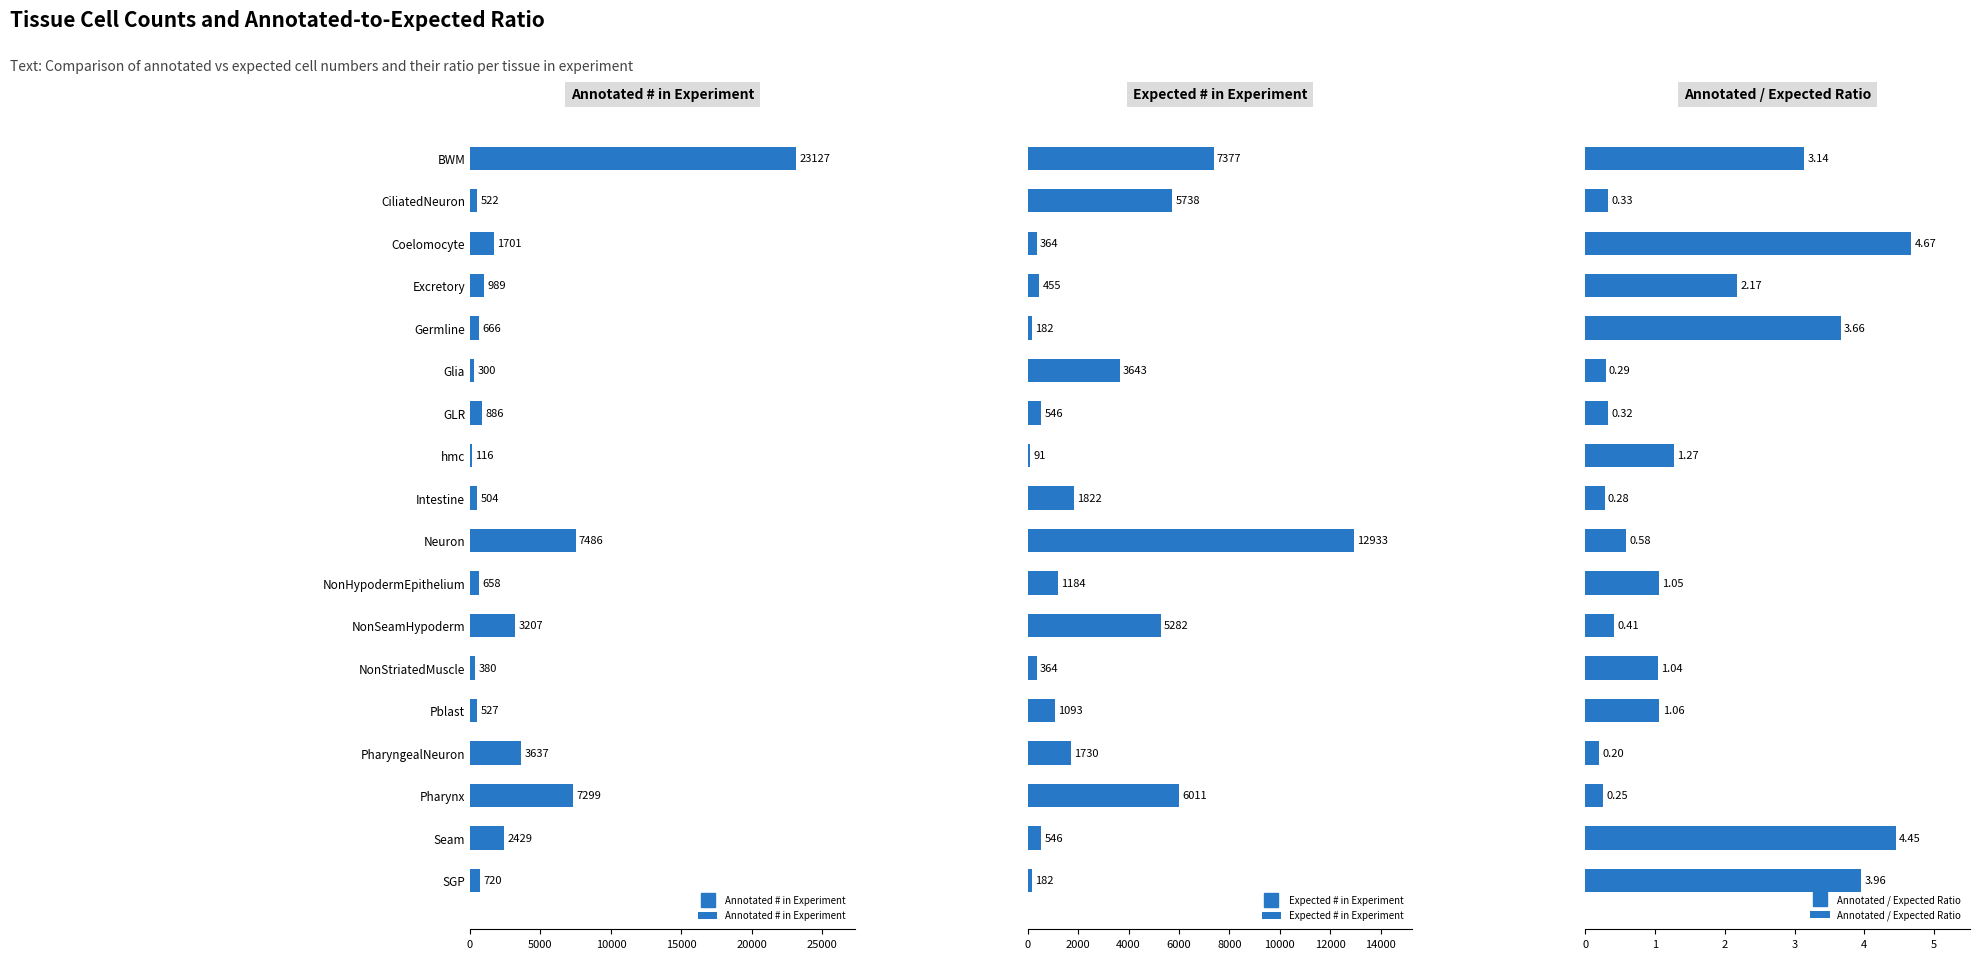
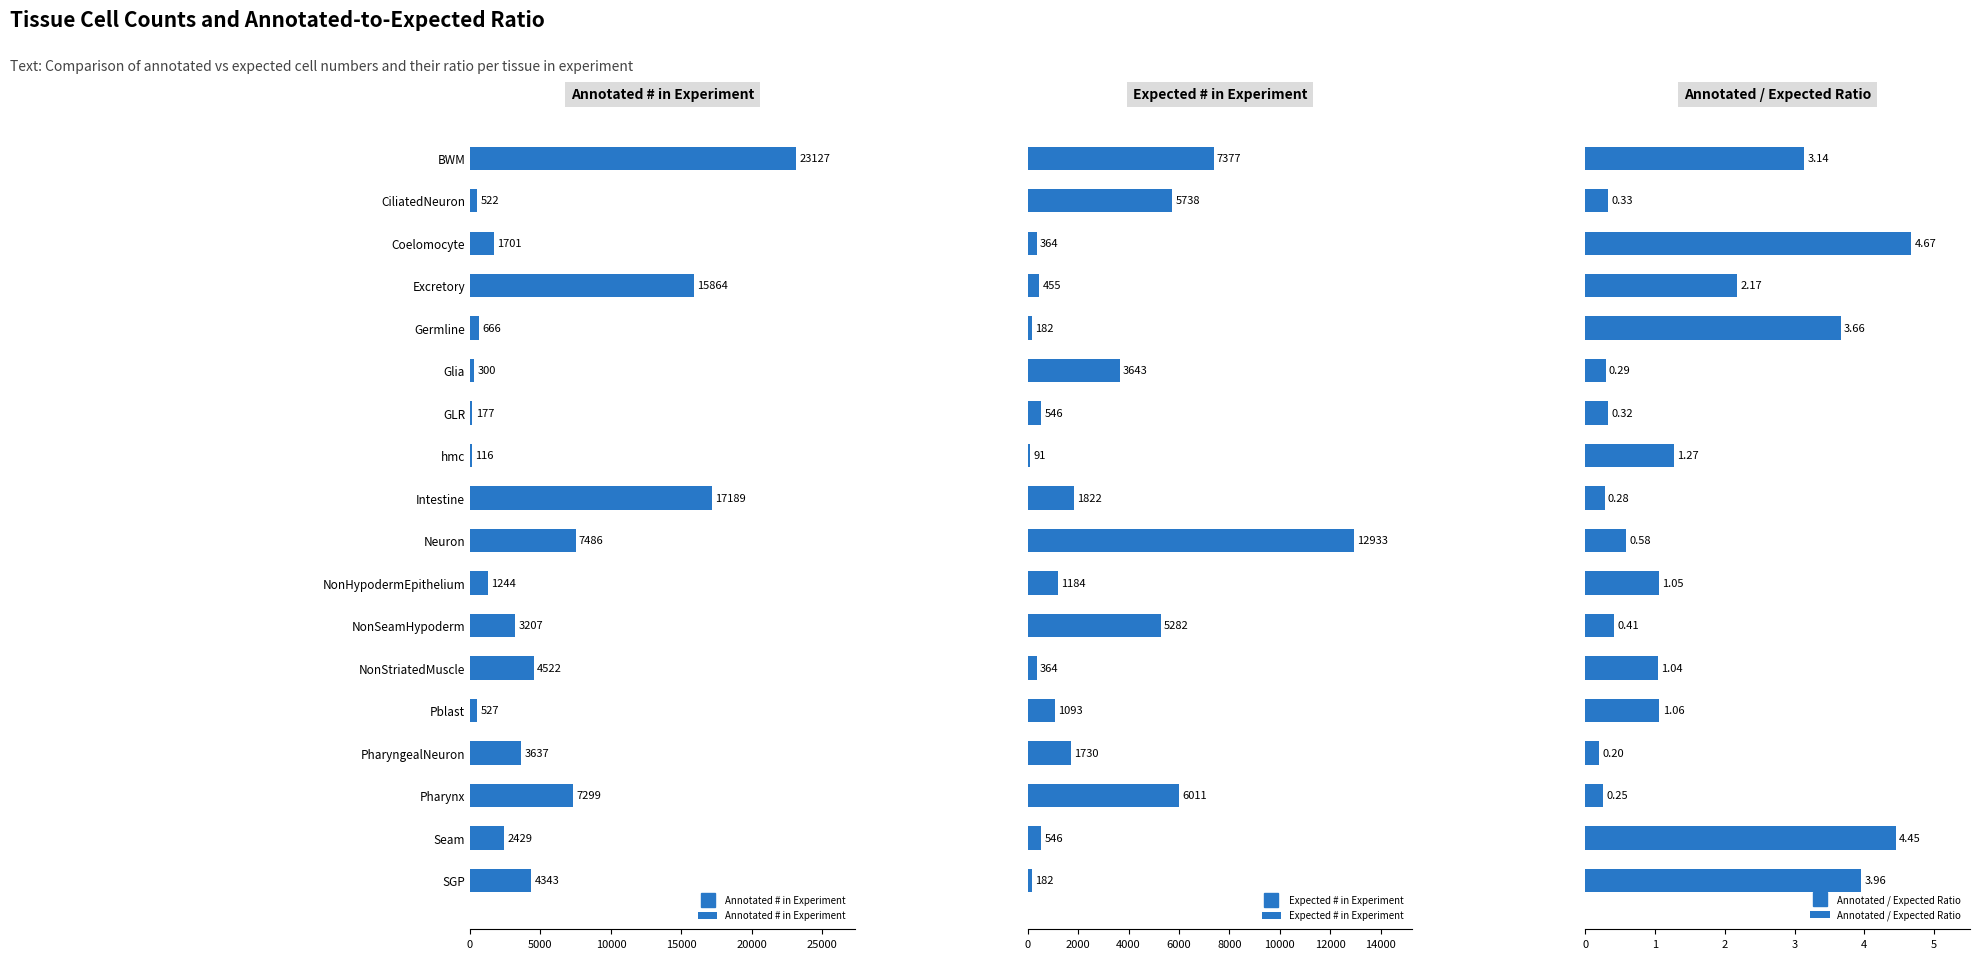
Annotated # in Experiment, Excretory: 989 -> 15864
Annotated # in Experiment, GLR: 886 -> 177
Annotated # in Experiment, Intestine: 504 -> 17189
Annotated # in Experiment, NonHypodermEpithelium: 658 -> 1244
Annotated # in Experiment, NonStriatedMuscle: 380 -> 4522
Annotated # in Experiment, SGP: 720 -> 4343
